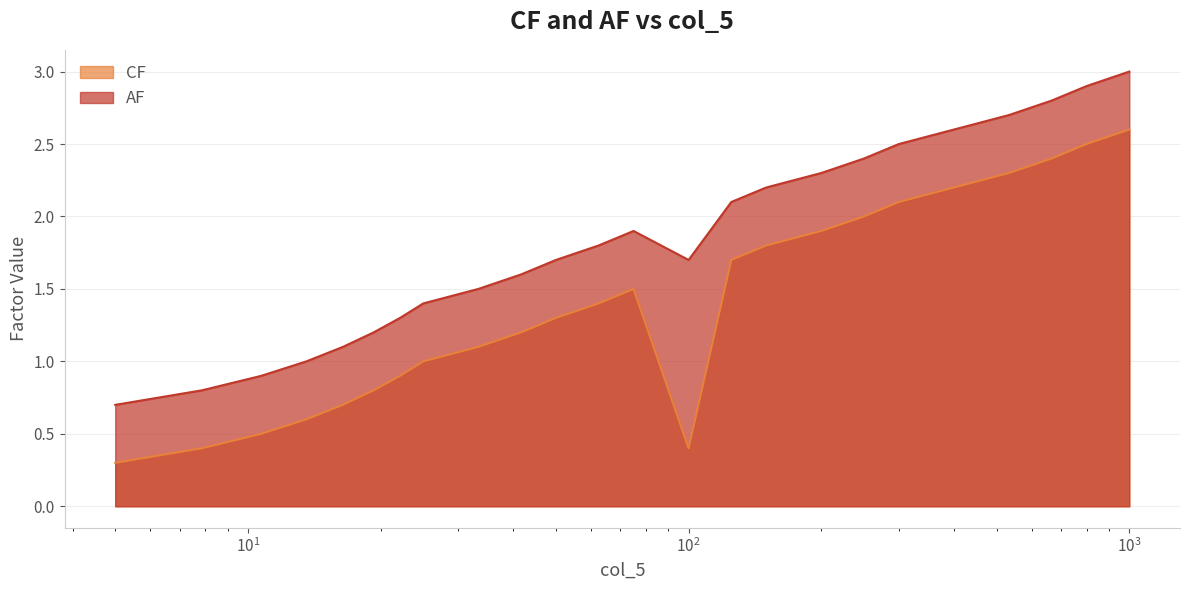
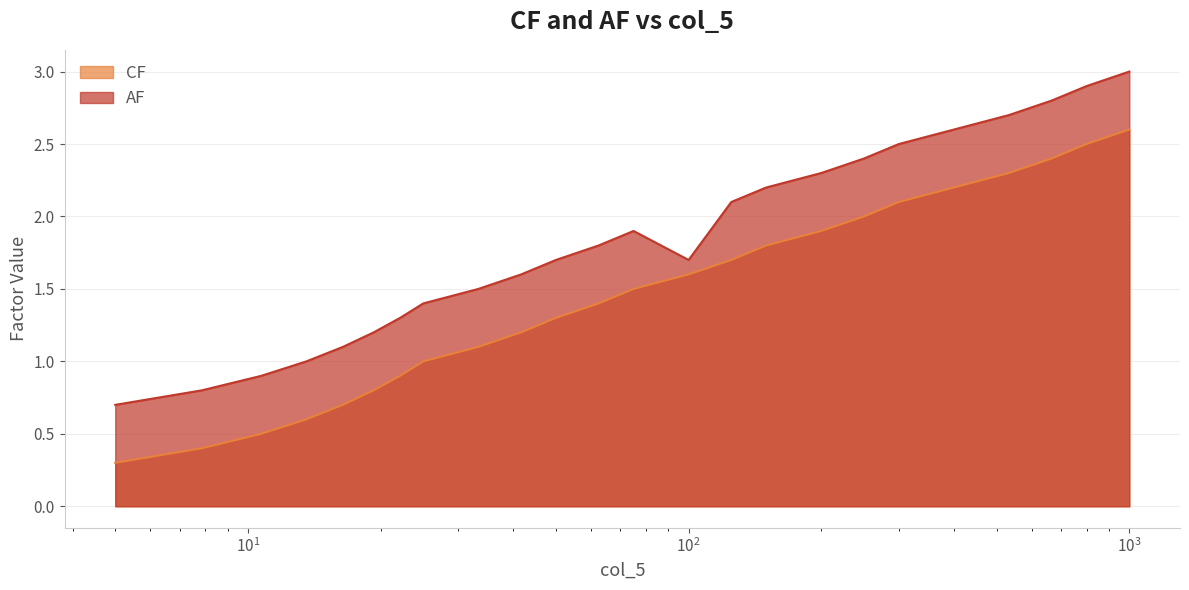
CF, 10^2: 0.4 -> 1.6
